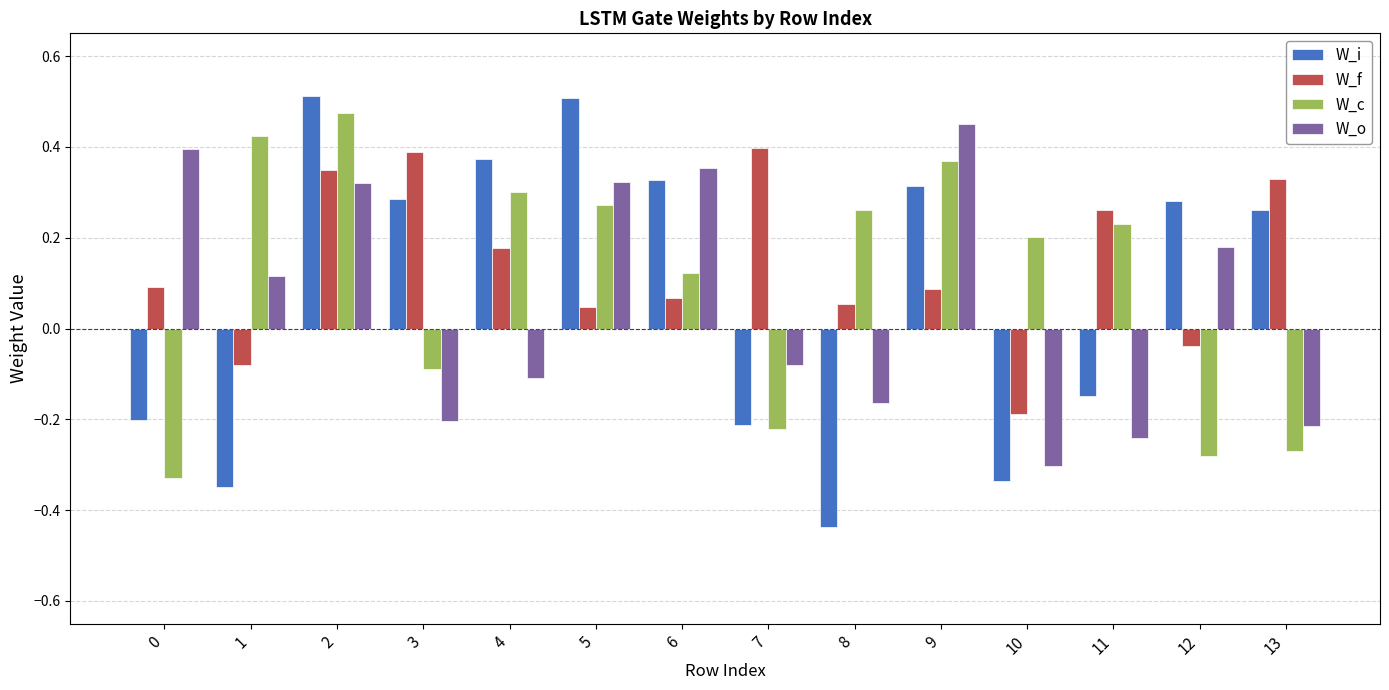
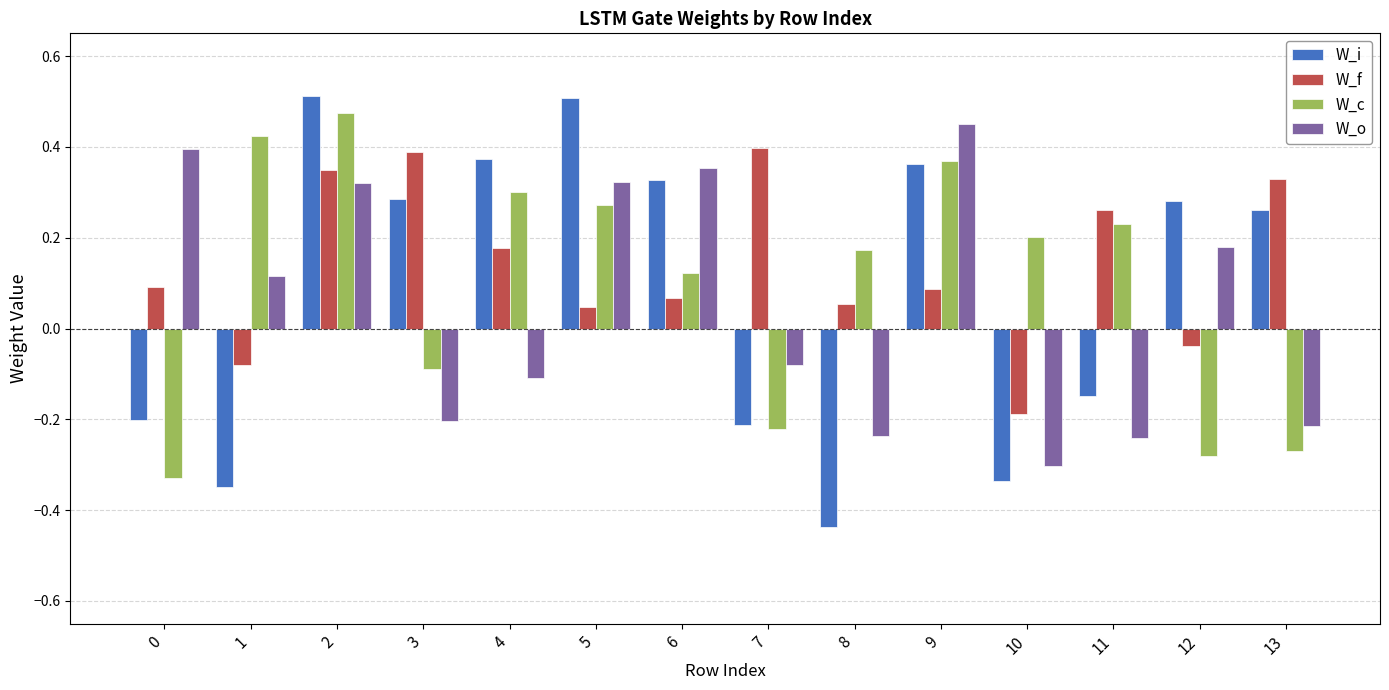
W_c, 8: 0.26 -> 0.17
W_o, 8: -0.16 -> -0.24
W_i, 9: 0.31 -> 0.36
